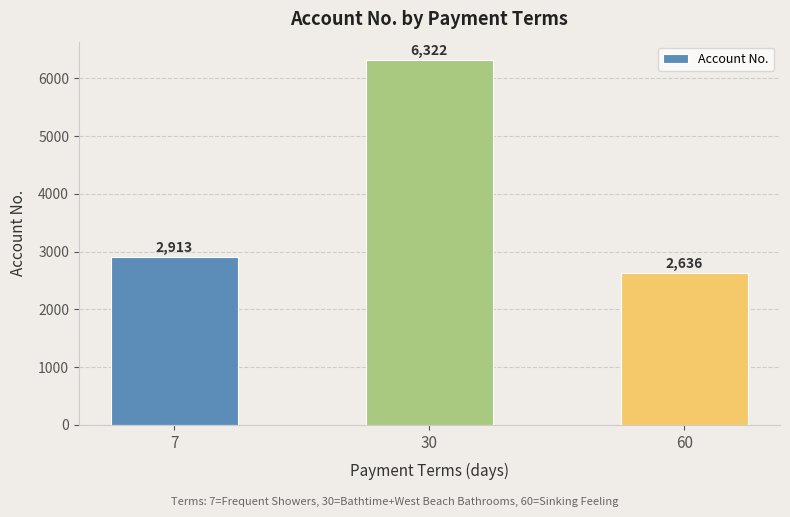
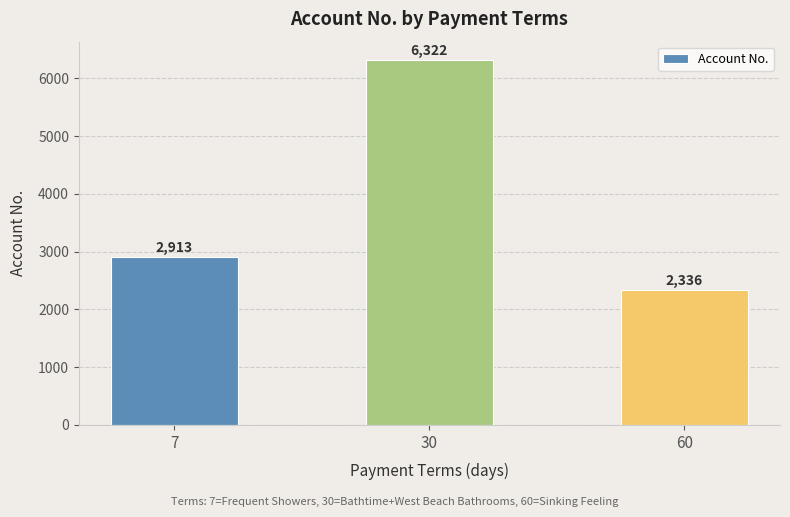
60: 2,636 -> 2,336
